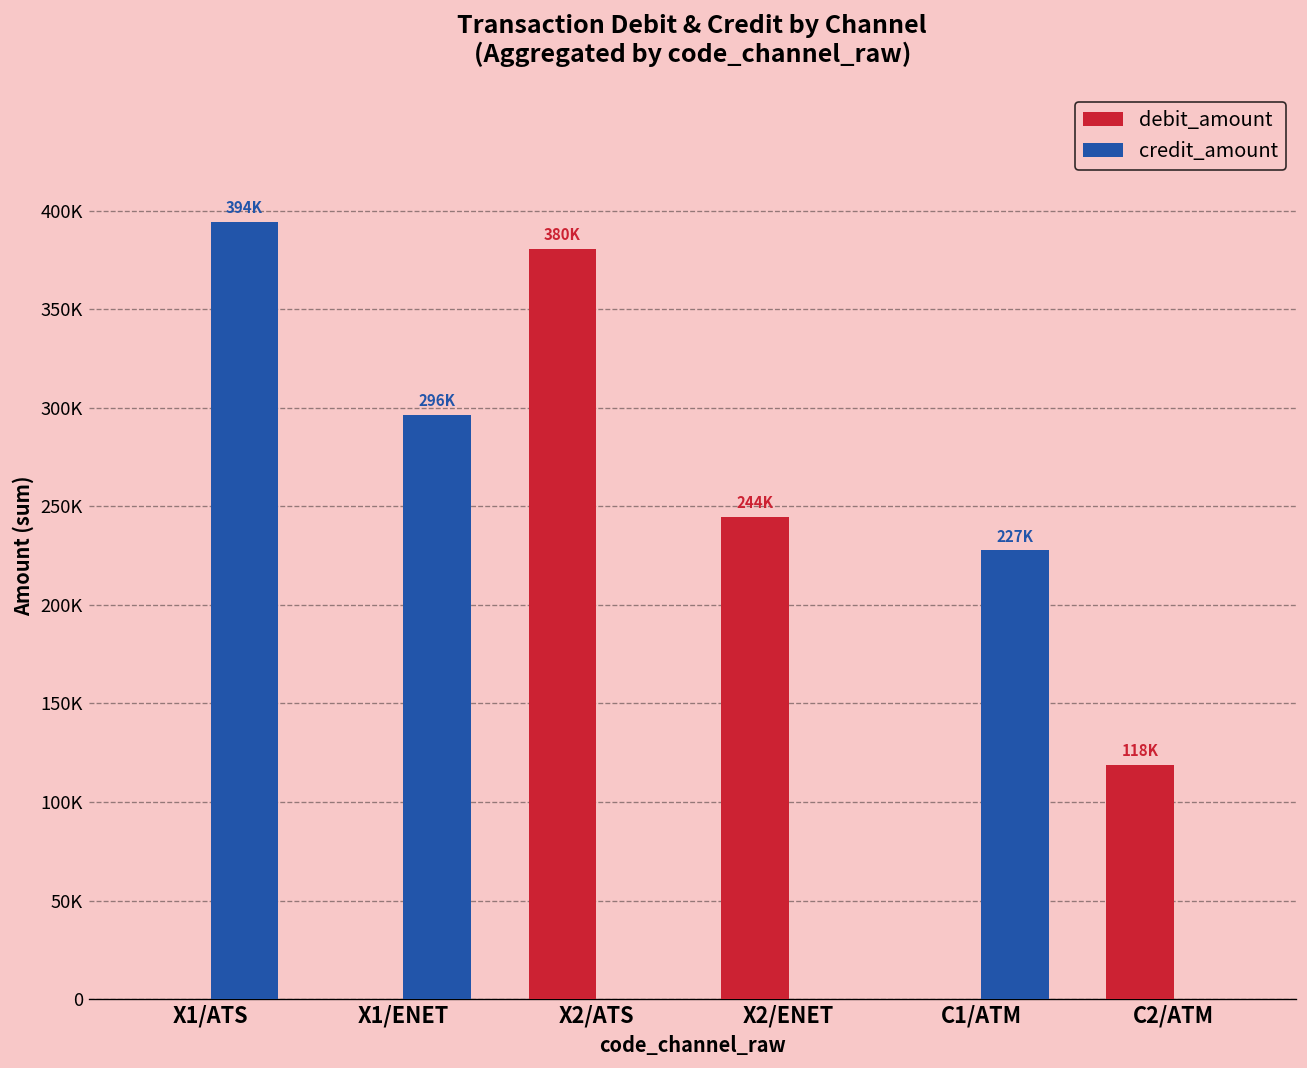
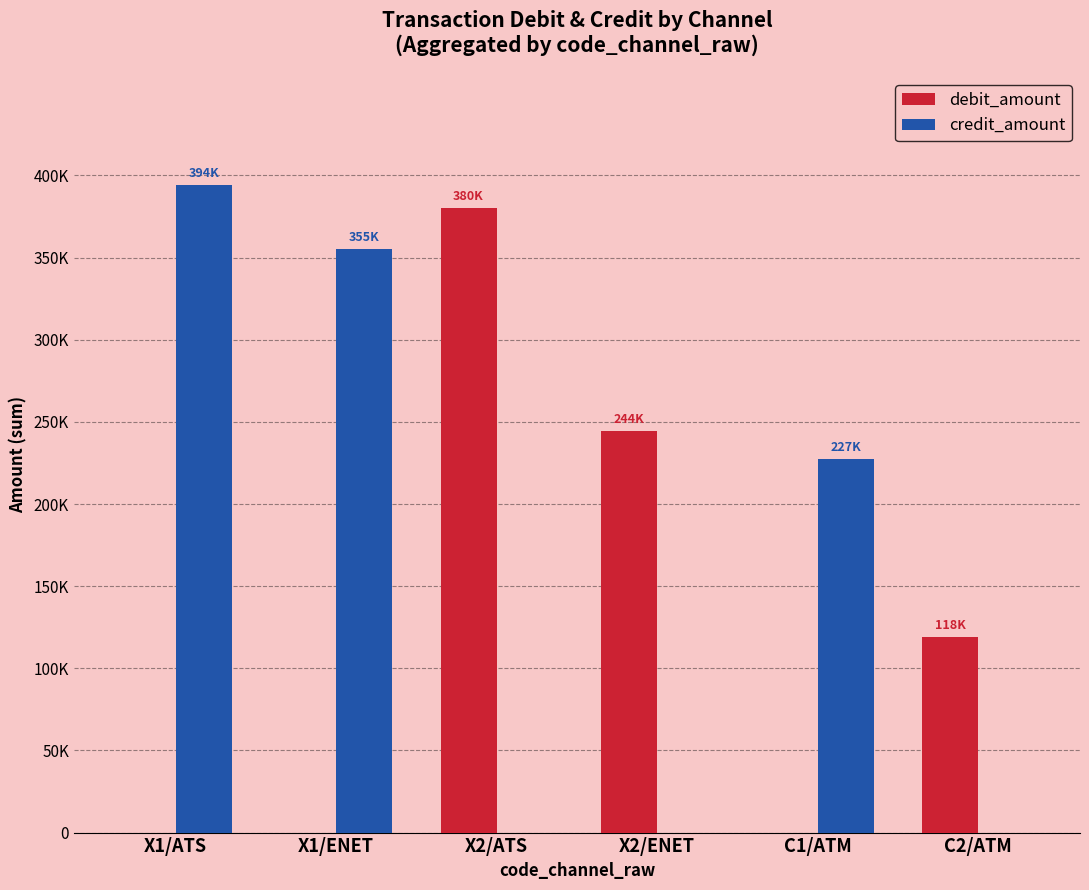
credit_amount, X1/ENET: 296K -> 355K
